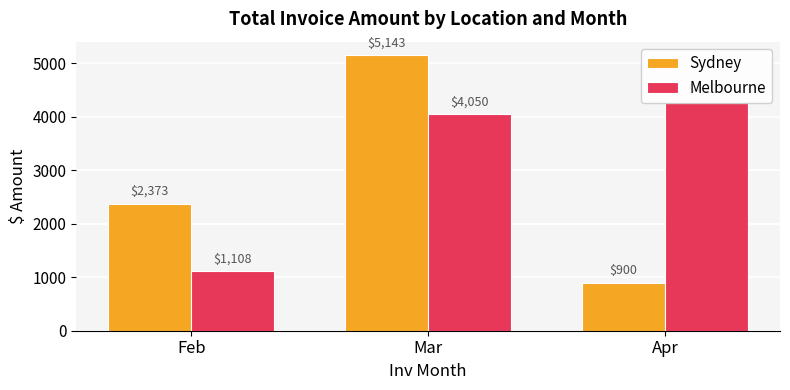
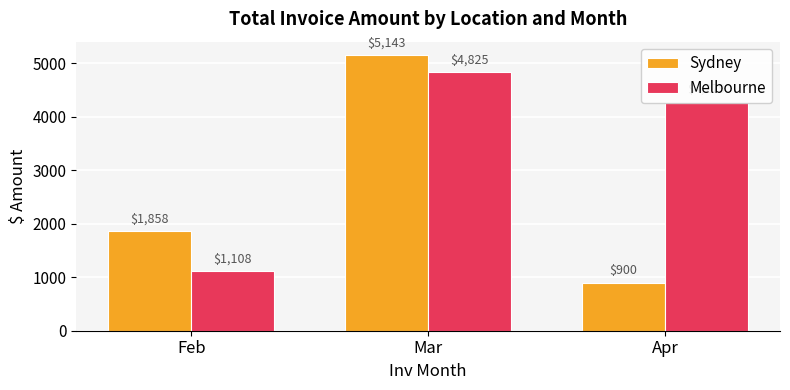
Sydney, Feb: $2,373 -> $1,858
Melbourne, Mar: $4,050 -> $4,825
